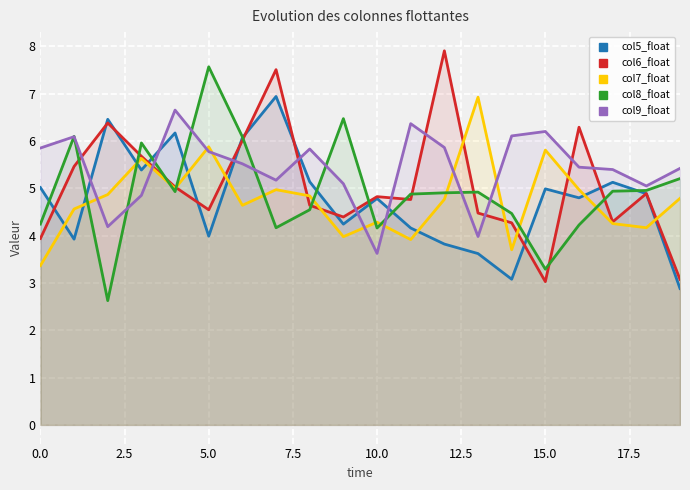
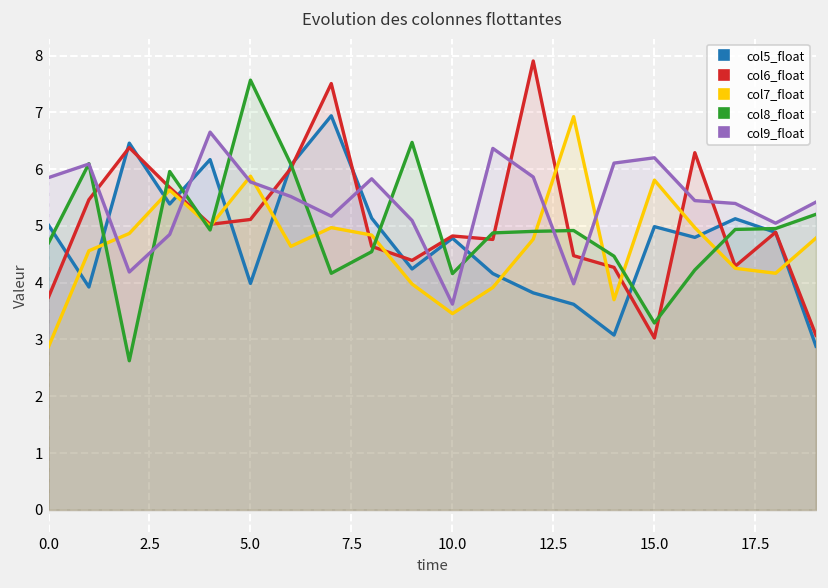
col6_float, 0.0: 3.9 -> 3.7
col7_float, 0.0: 3.4 -> 2.9
col8_float, 0.0: 4.2 -> 4.7
col6_float, 5.0: 4.5 -> 5.1
col7_float, 10.0: 4.3 -> 3.5
